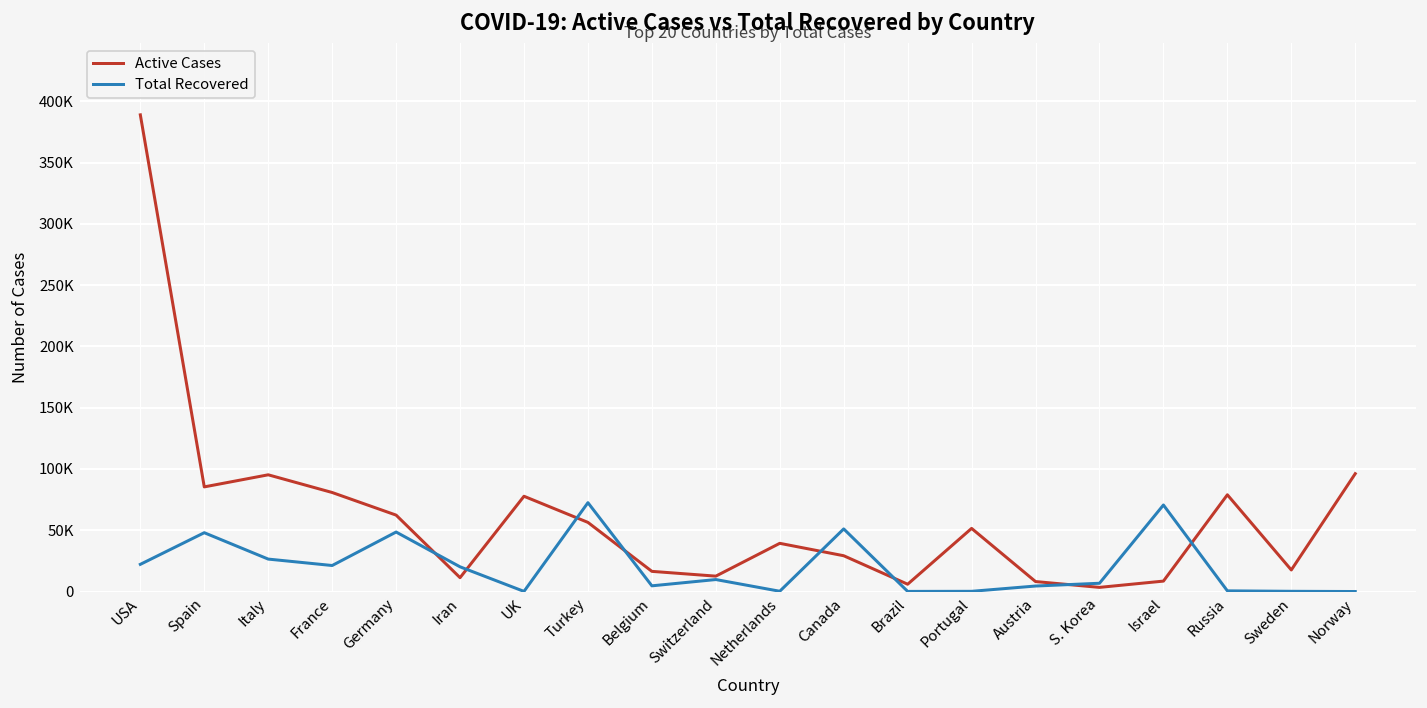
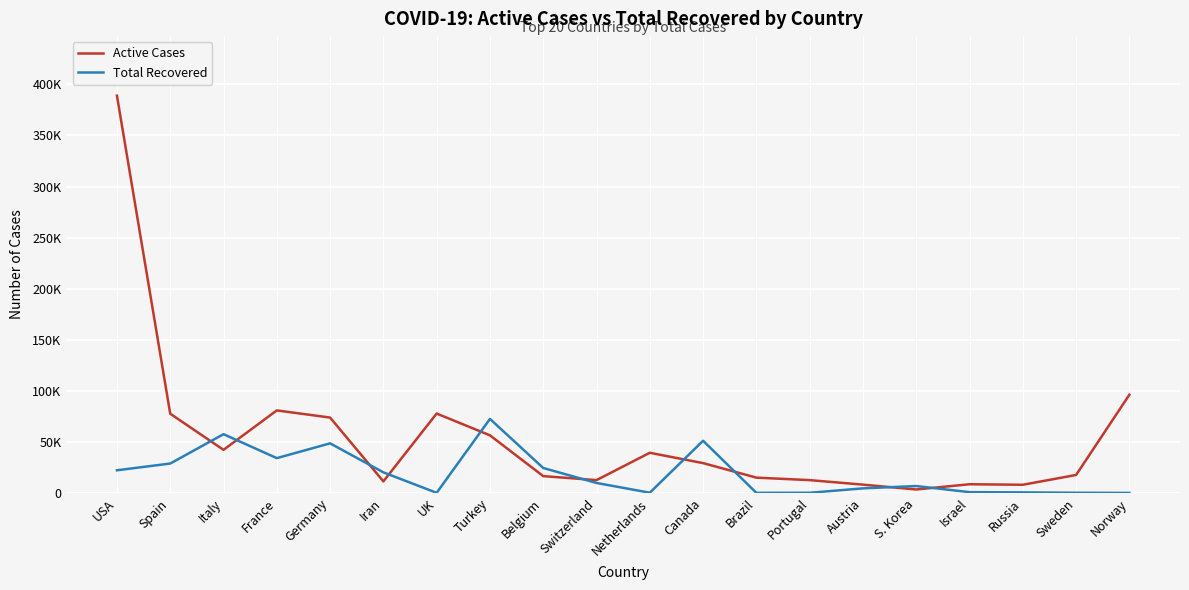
Active Cases, Spain: 85000 -> 78000
Total Recovered, Spain: 48000 -> 29000
Active Cases, Italy: 95000 -> 42000
Total Recovered, Italy: 26000 -> 58000
Total Recovered, France: 21000 -> 34000
Active Cases, Germany: 62000 -> 74000
Total Recovered, Belgium: 5000 -> 24000
Active Cases, Brazil: 6000 -> 15000
Active Cases, Portugal: 52000 -> 13000
Total Recovered, Israel: 71000 -> 1000
Active Cases, Russia: 79000 -> 8000
